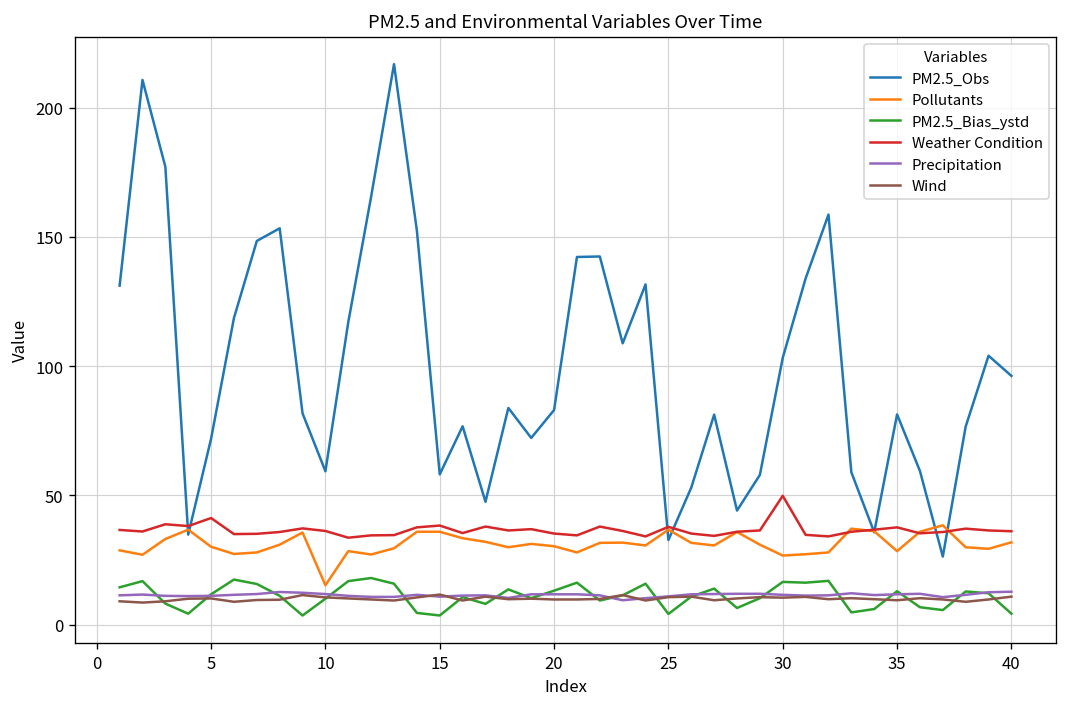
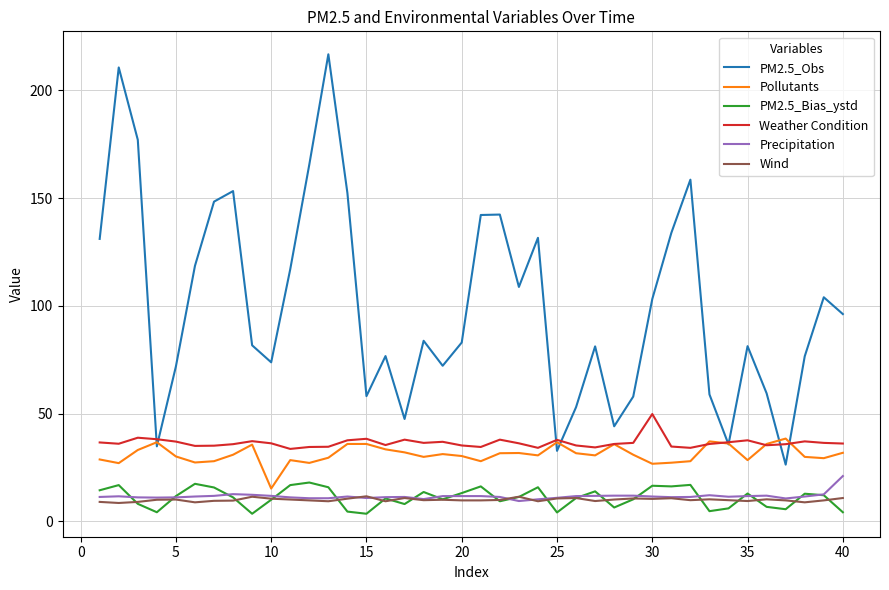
Weather Condition, 5: 41 -> 37
PM2.5_Obs, 10: 59 -> 74
Precipitation, 40: 13 -> 21
